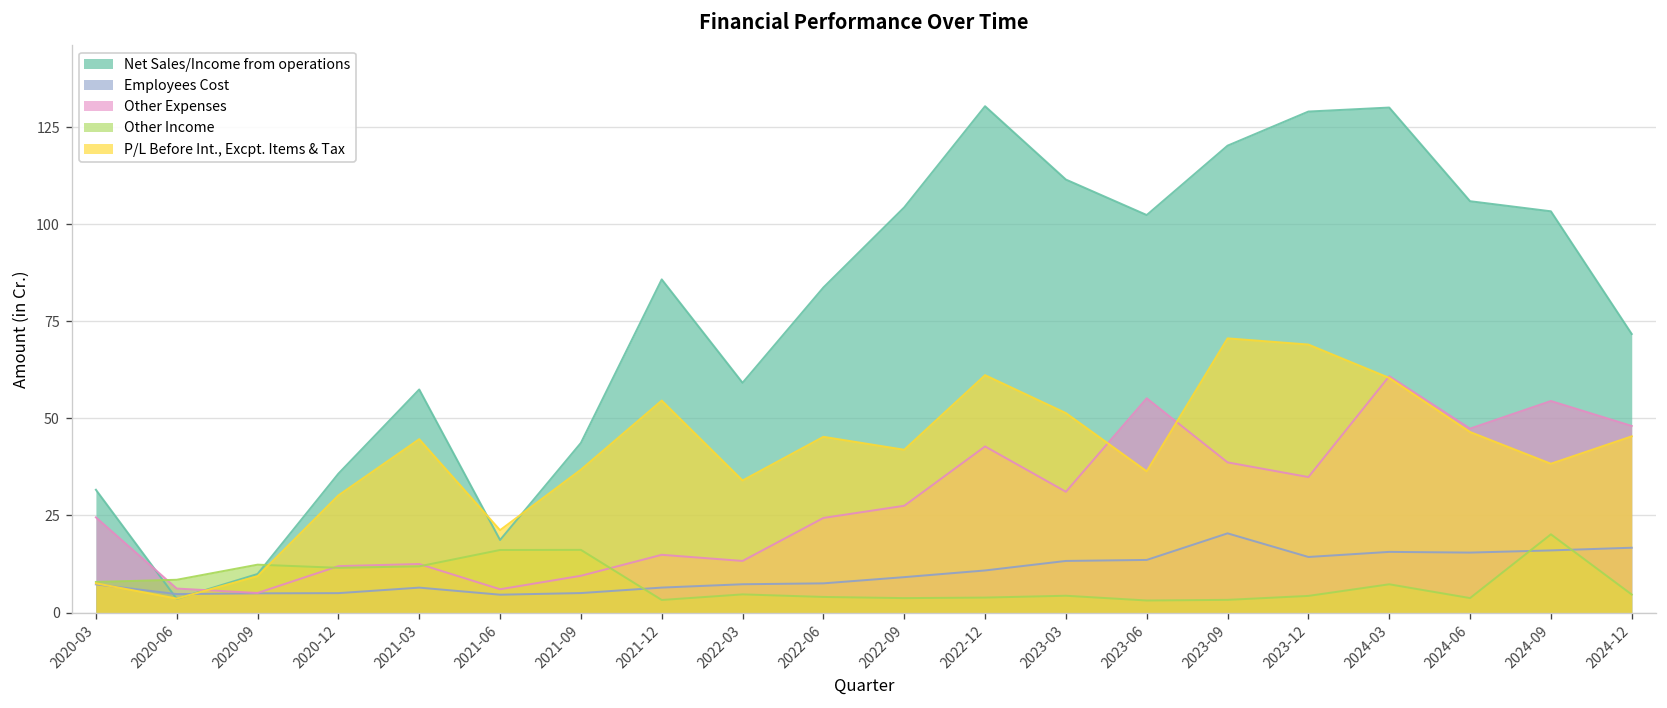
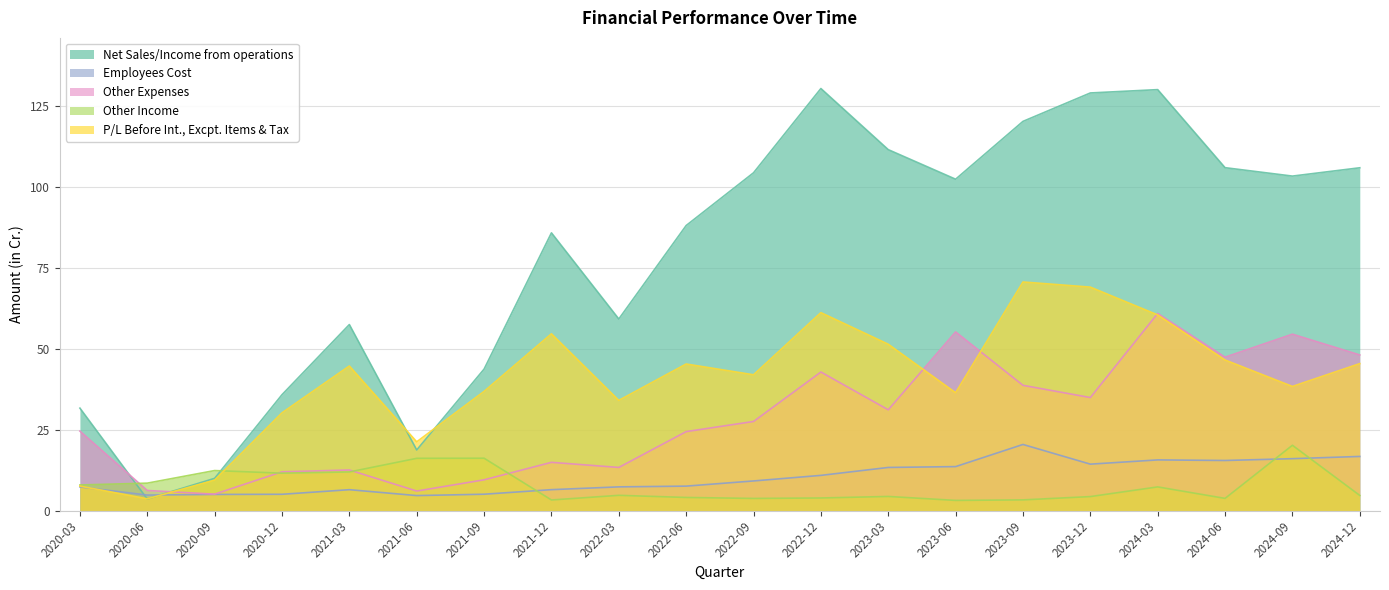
Net Sales/Income from operations, 2022-06: 84 -> 88
Net Sales/Income from operations, 2024-12: 72 -> 106
